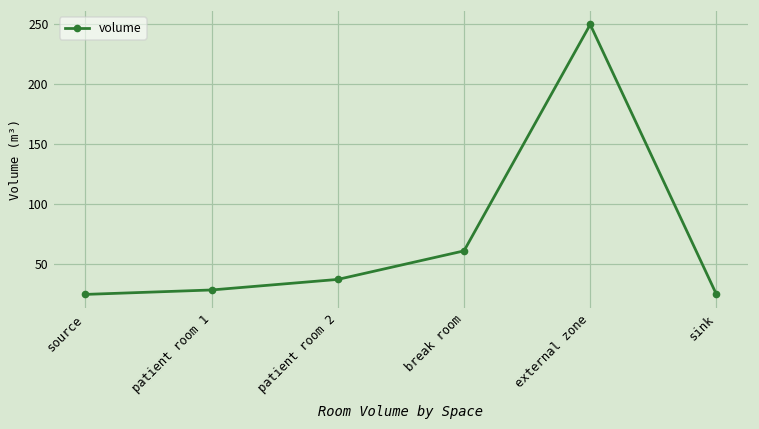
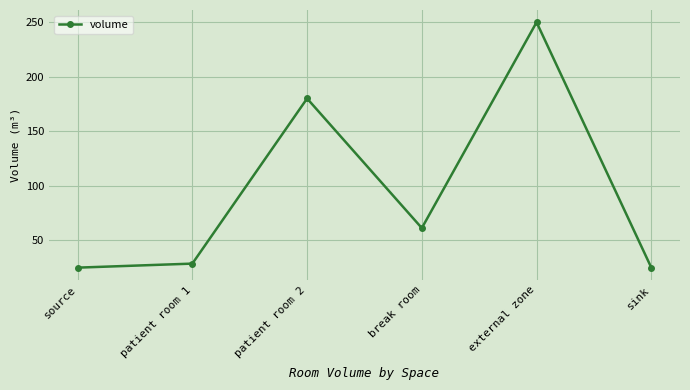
patient room 2: 38 -> 180
